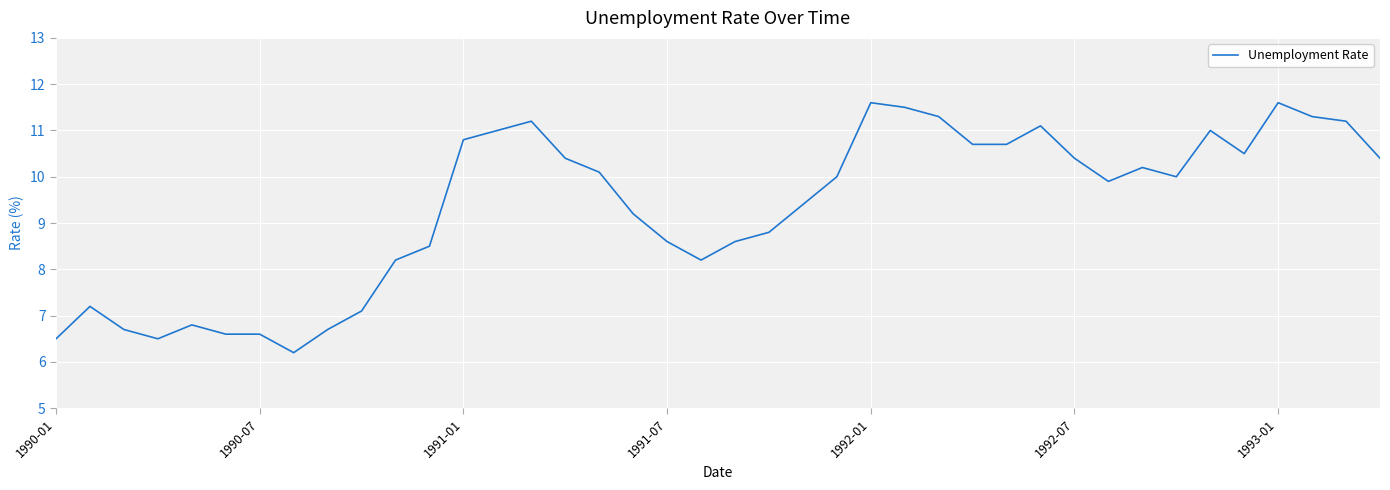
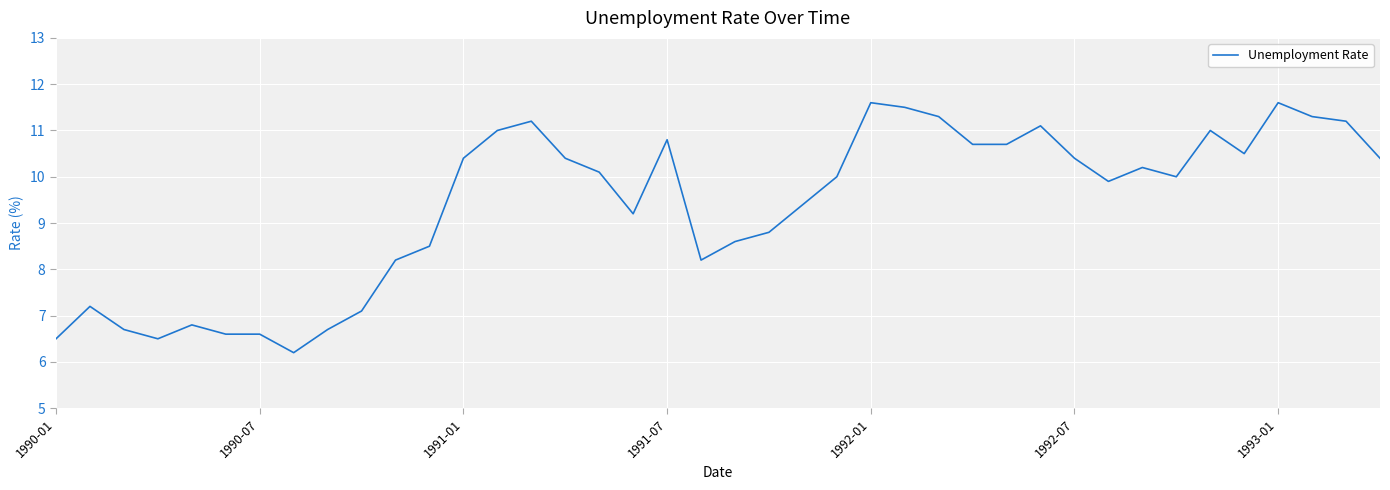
1991-01: 10.8 -> 10.4
1991-07: 8.6 -> 10.8
